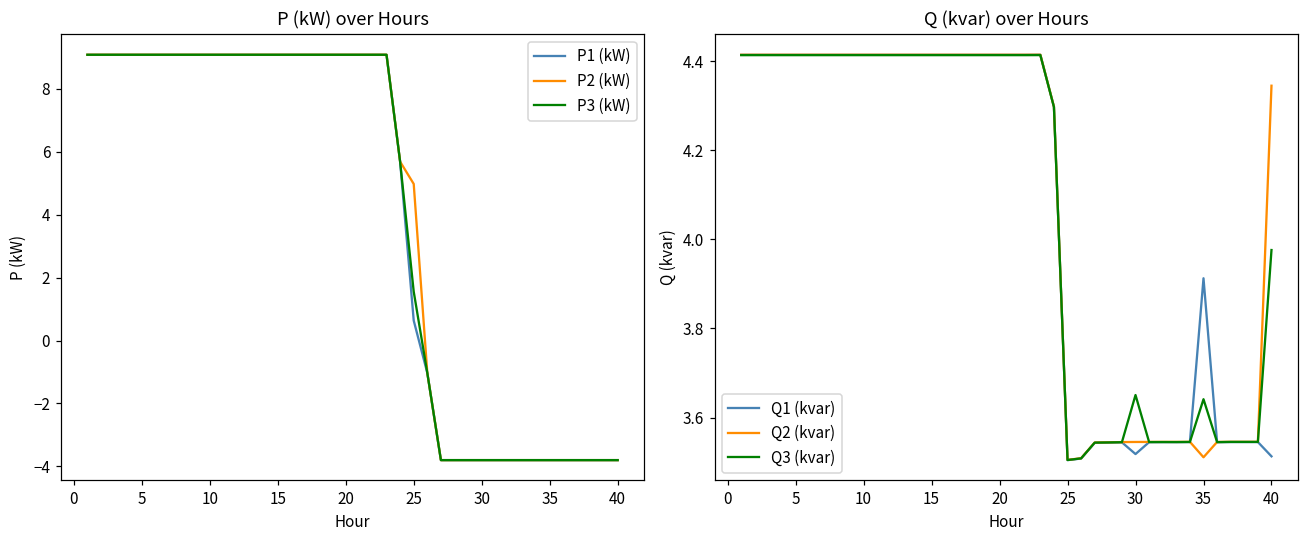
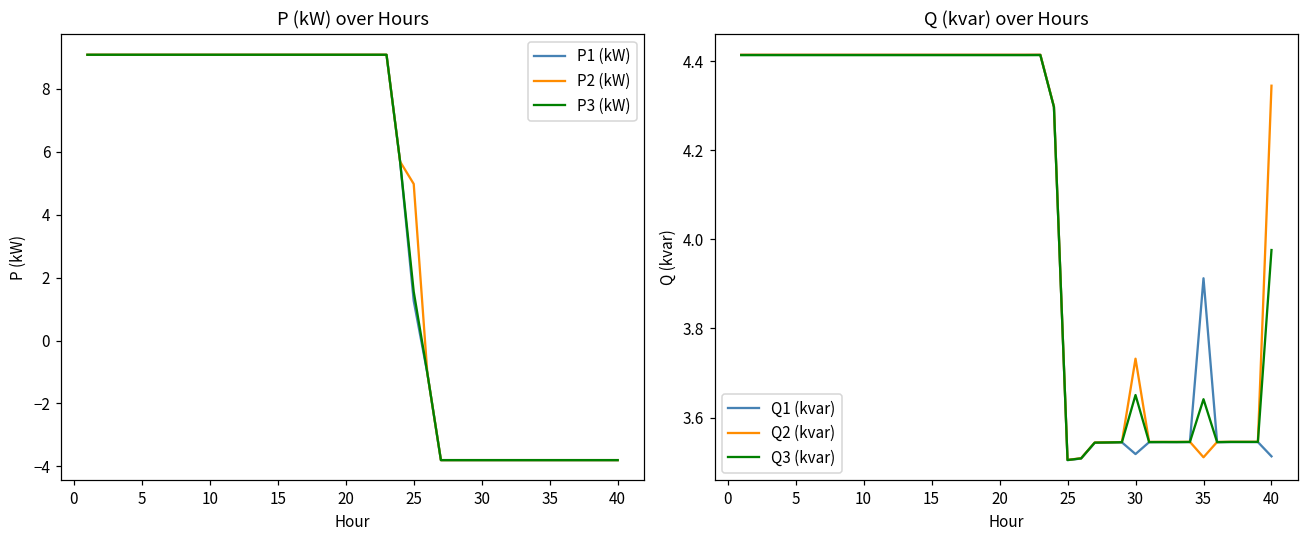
P (kW) over Hours, P1 (kW), 25: 0.6 -> 1.3
Q (kvar) over Hours, Q2 (kvar), 30: 3.55 -> 3.73
